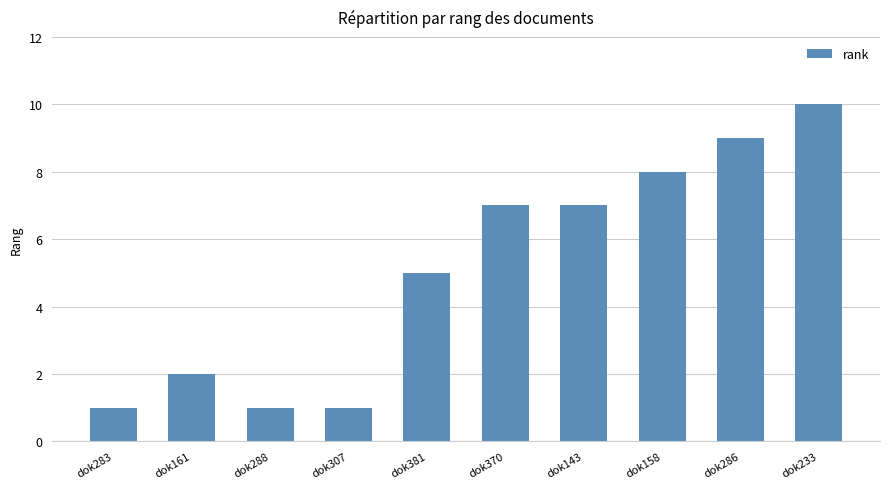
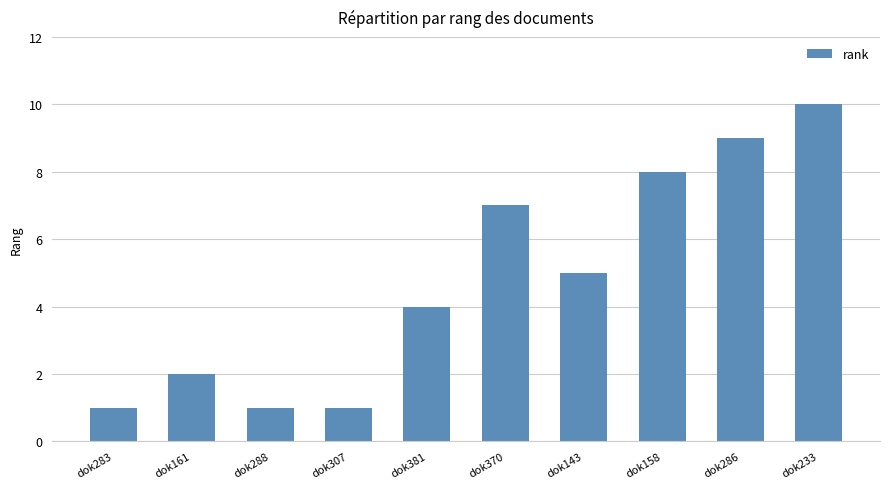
dok381: 5 -> 4
dok143: 7 -> 5
